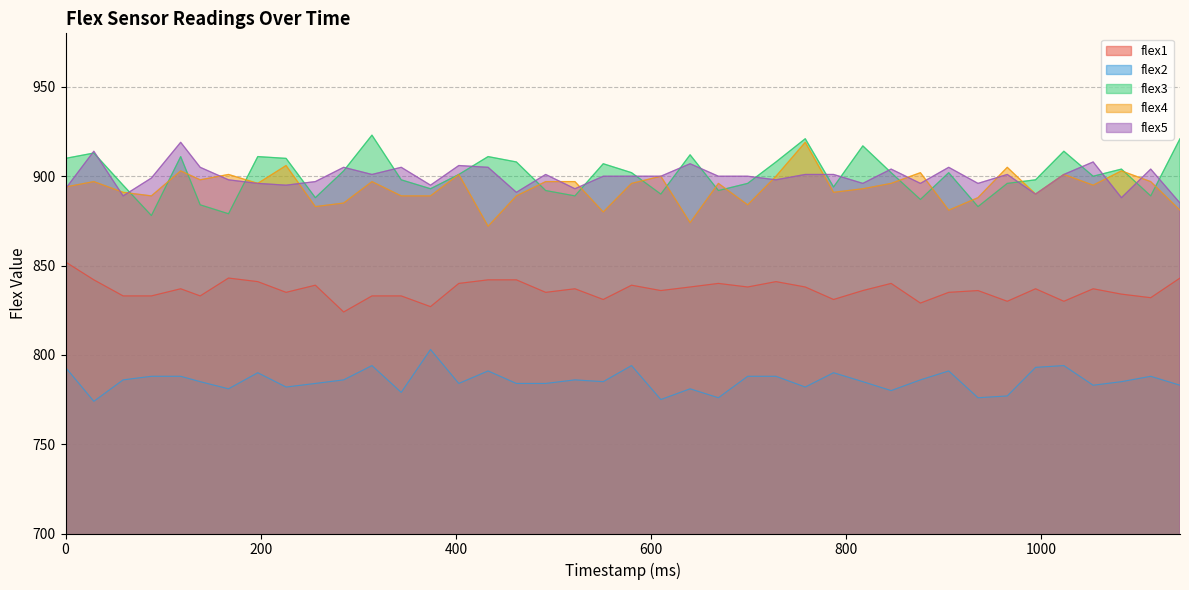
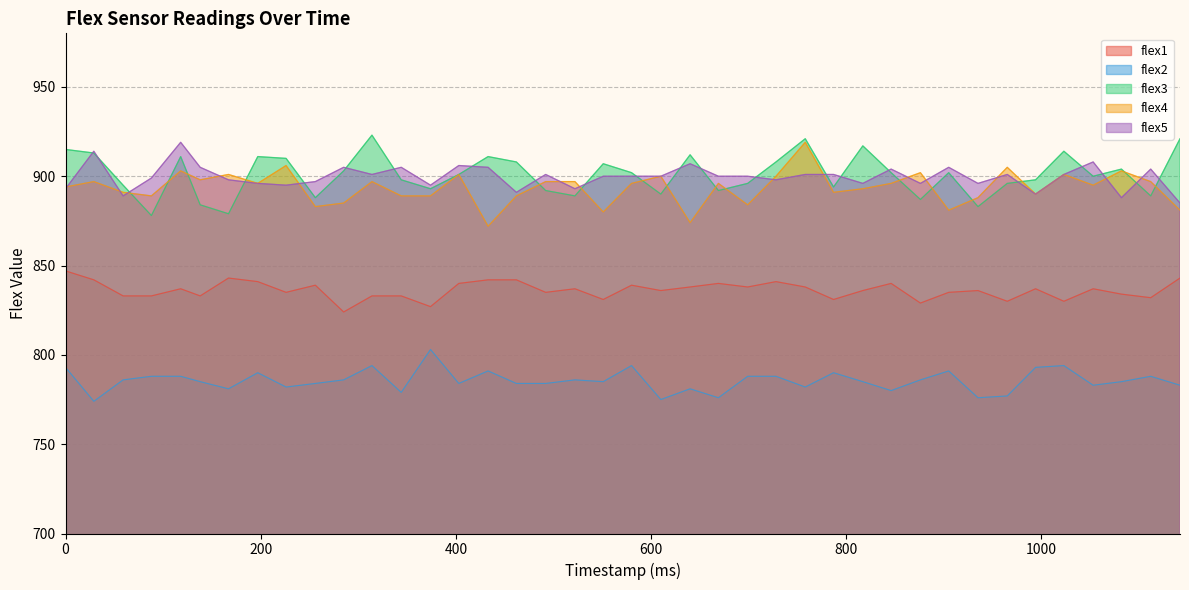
flex1, 0: 852 -> 847
flex3, 0: 910 -> 915
